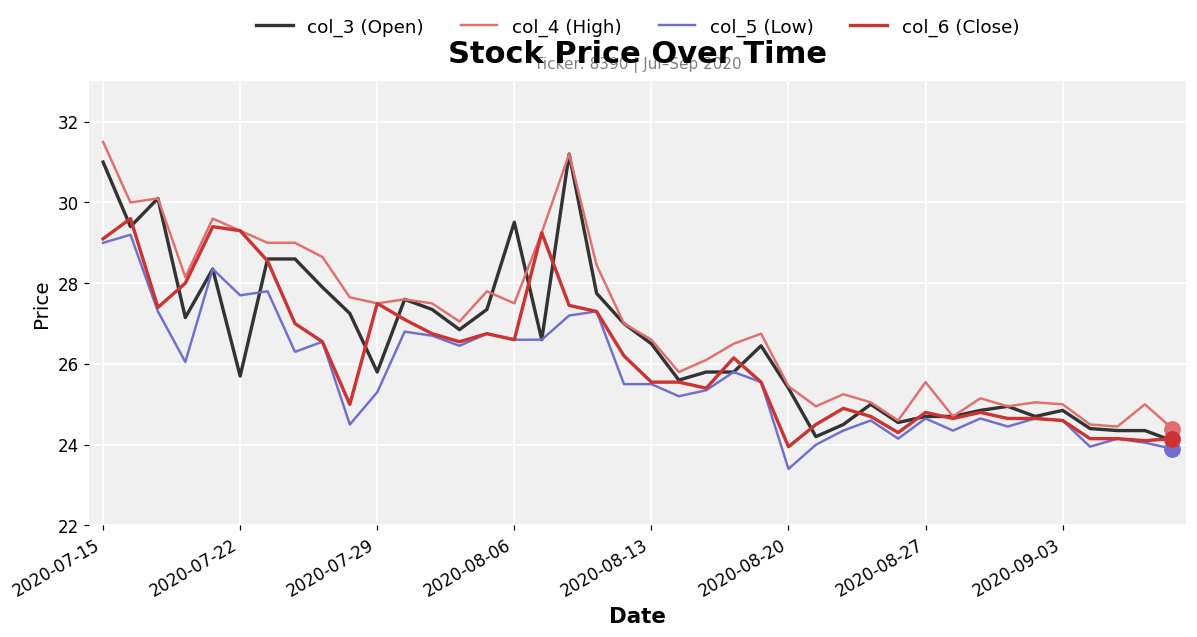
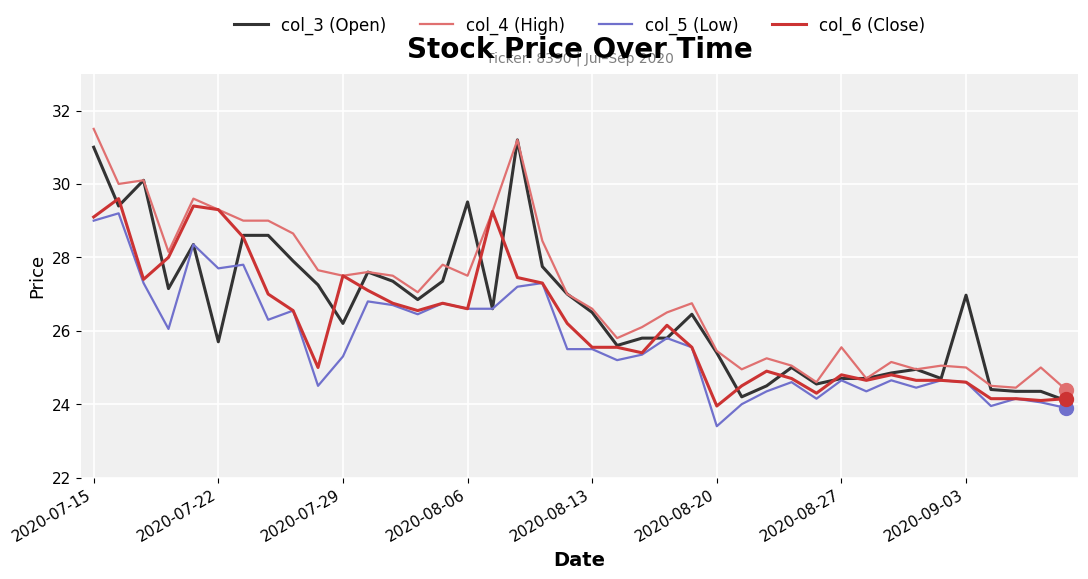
col_3 (Open), 2020-07-29: 25.8 -> 26.2
col_3 (Open), 2020-09-03: 24.9 -> 27.0
